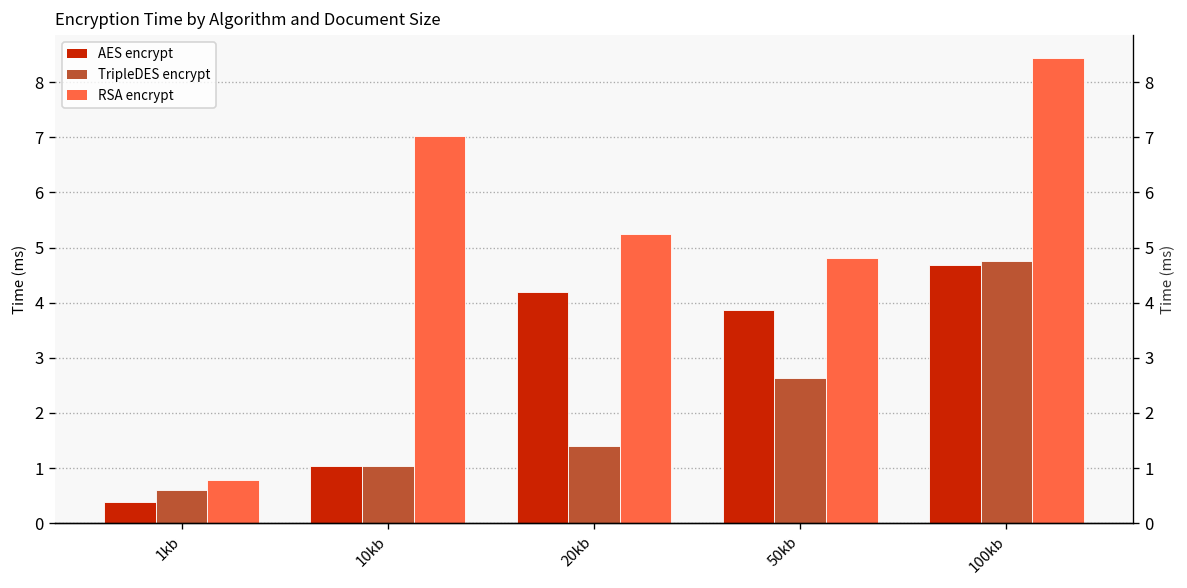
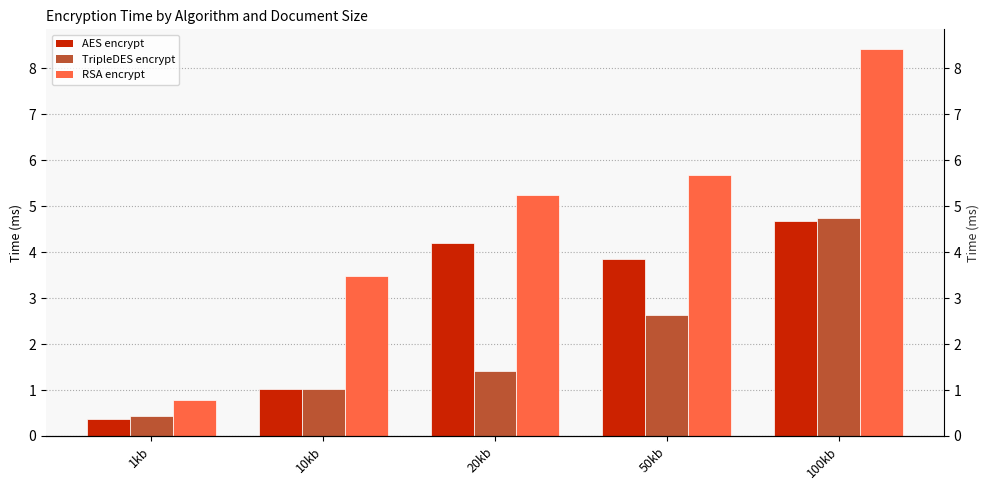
TripleDES encrypt, 1kb: 0.6 -> 0.4
RSA encrypt, 10kb: 7.0 -> 3.5
RSA encrypt, 50kb: 4.8 -> 5.7
